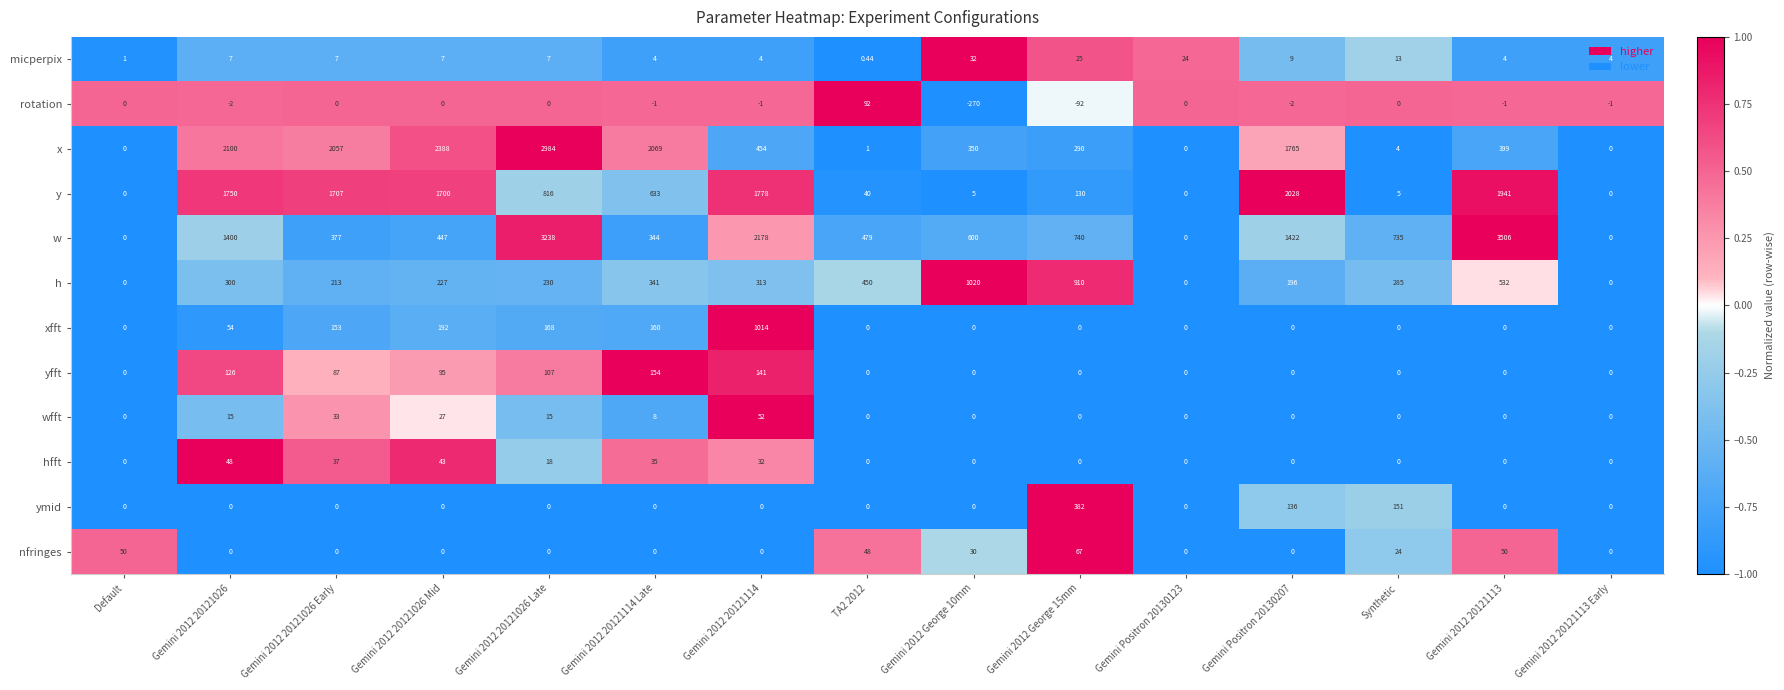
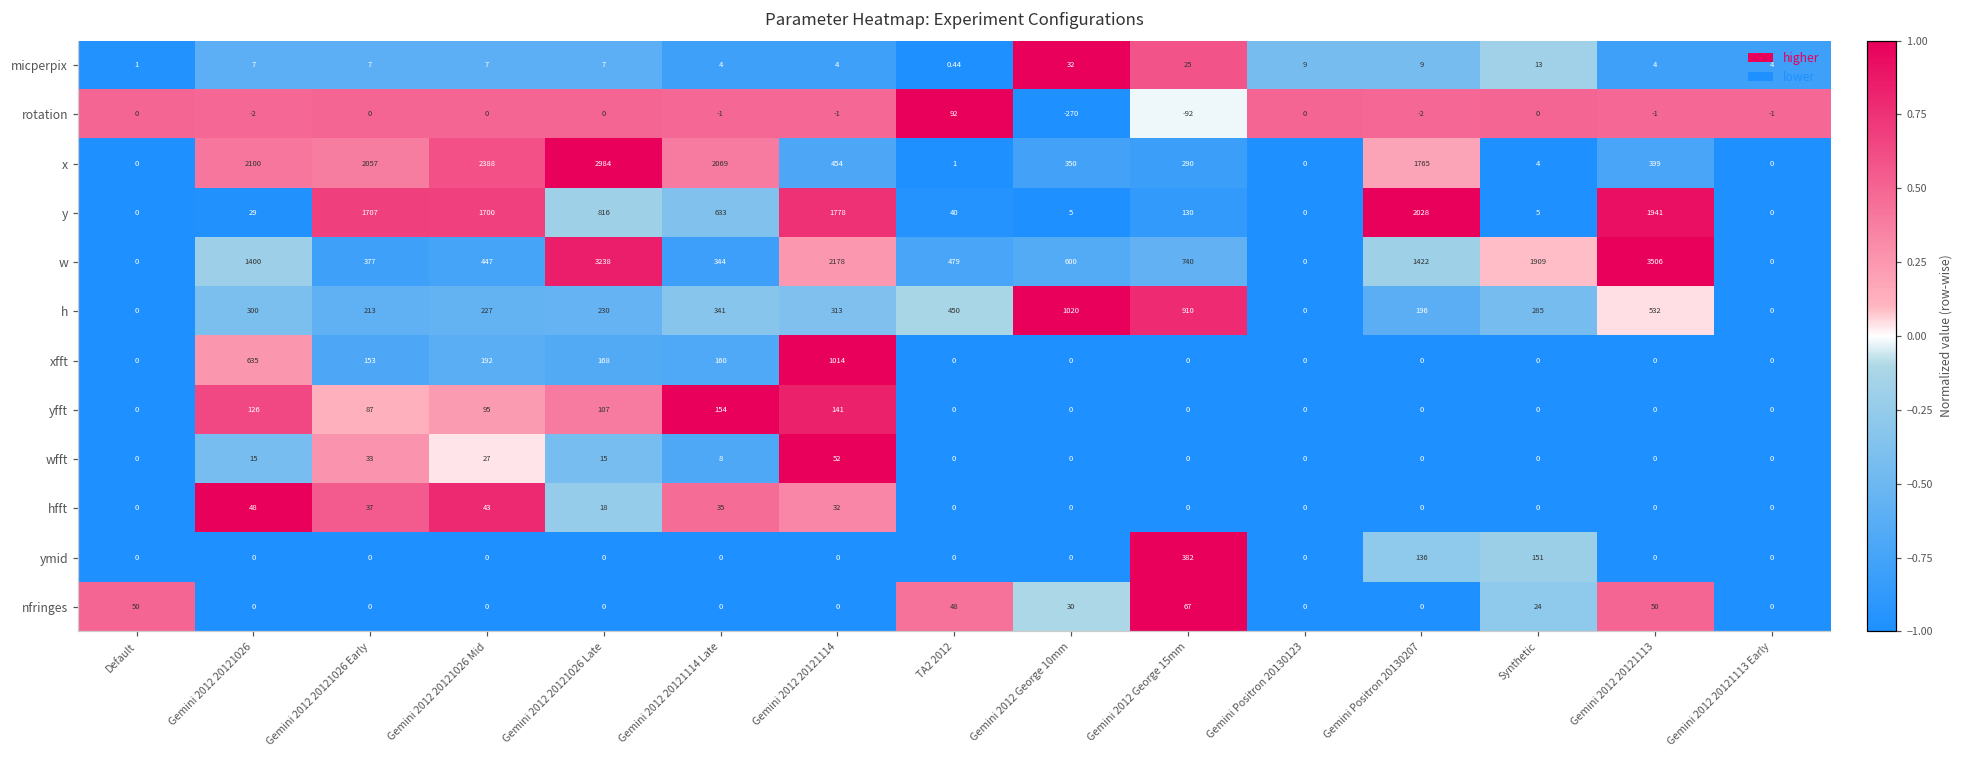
micperpix, Gemini Positron 20130123: 24 -> 9
y, Gemini 2012 20121026: 1750 -> 29
w, Synthetic: 735 -> 1909
xfft, Gemini 2012 20121026: 54 -> 635
